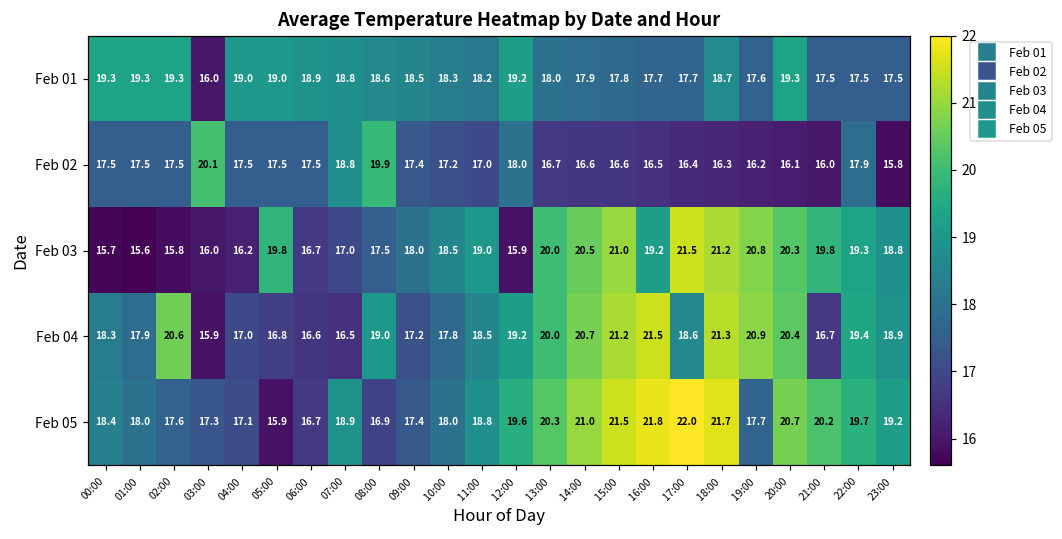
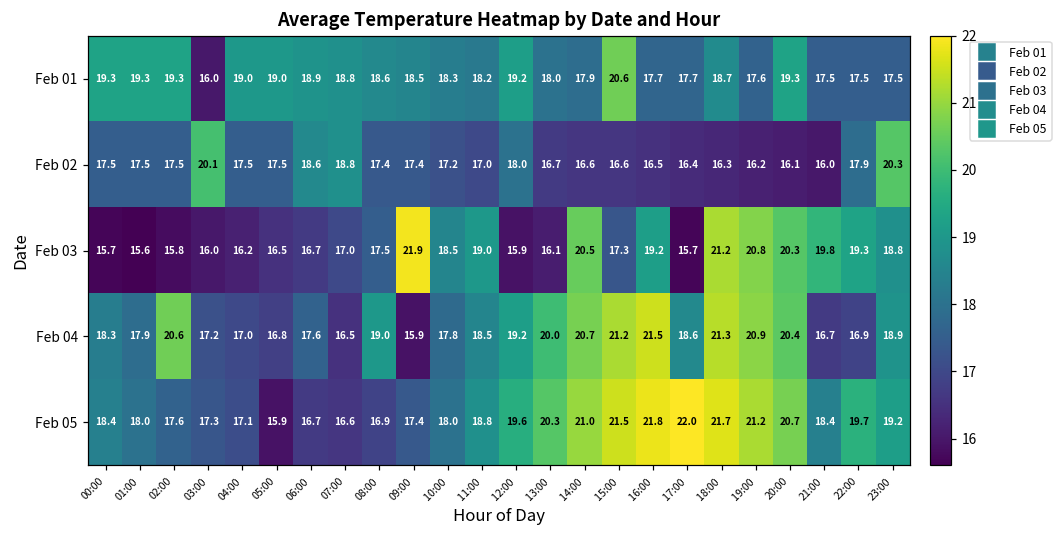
Feb 01, 15:00: 17.8 -> 20.6
Feb 02, 06:00: 17.5 -> 18.6
Feb 02, 08:00: 19.9 -> 17.4
Feb 02, 23:00: 15.8 -> 20.3
Feb 03, 05:00: 19.8 -> 16.5
Feb 03, 09:00: 18.0 -> 21.9
Feb 03, 13:00: 20.0 -> 16.1
Feb 03, 15:00: 21.0 -> 17.3
Feb 03, 17:00: 21.5 -> 15.7
Feb 04, 03:00: 15.9 -> 17.2
Feb 04, 06:00: 16.6 -> 17.6
Feb 04, 09:00: 17.2 -> 15.9
Feb 04, 22:00: 19.4 -> 16.9
Feb 05, 07:00: 18.9 -> 16.6
Feb 05, 19:00: 17.7 -> 21.2
Feb 05, 21:00: 20.2 -> 18.4
